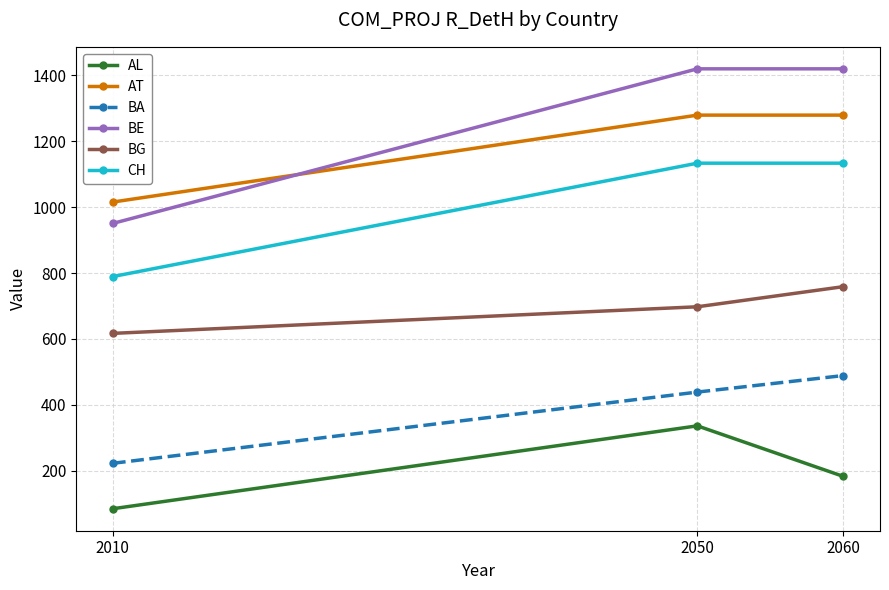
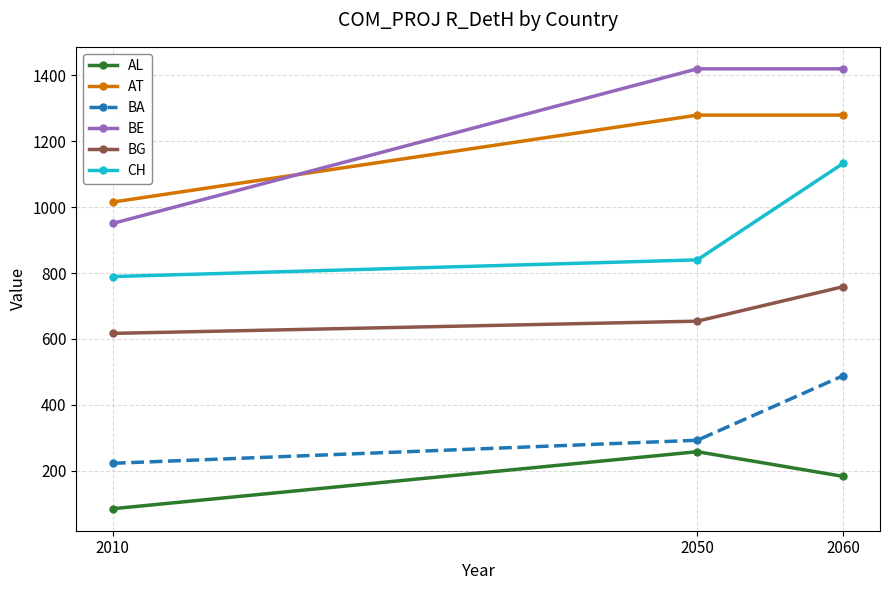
AL, 2050: 340 -> 260
BA, 2050: 440 -> 290
BG, 2050: 700 -> 650
CH, 2050: 1130 -> 840
